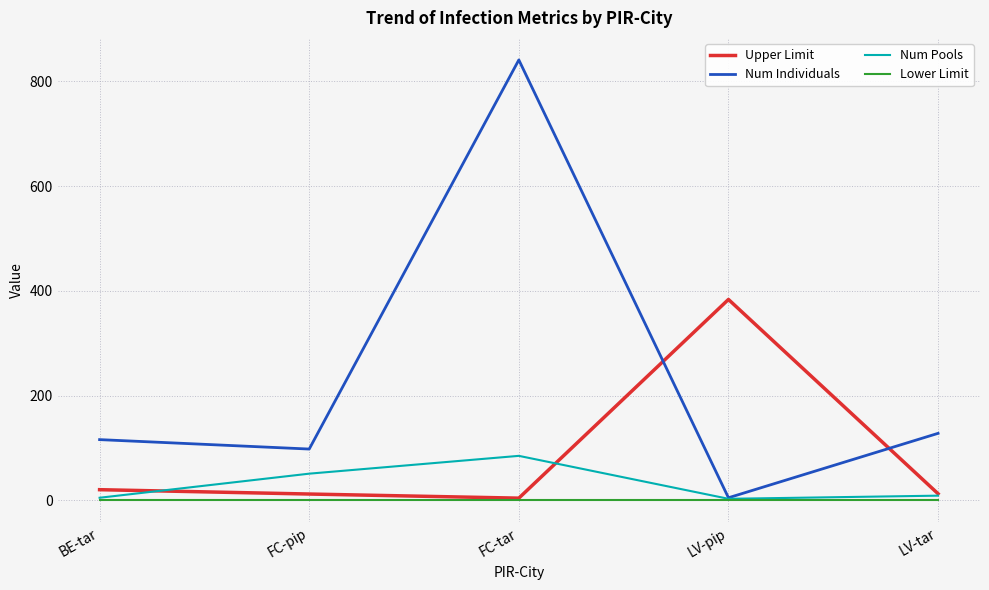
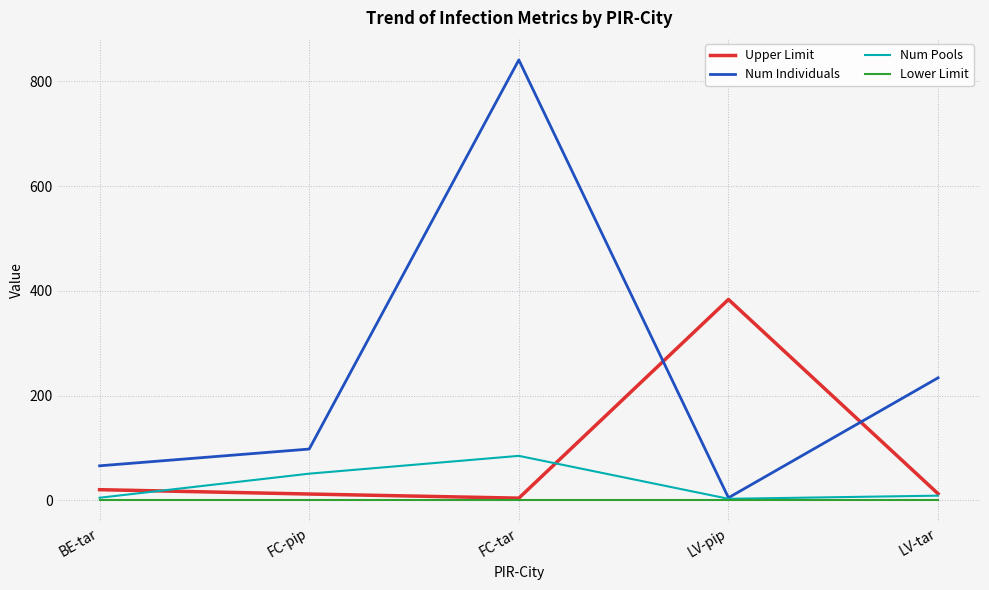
Num Individuals, BE-tar: 120 -> 70
Num Individuals, LV-tar: 130 -> 230
